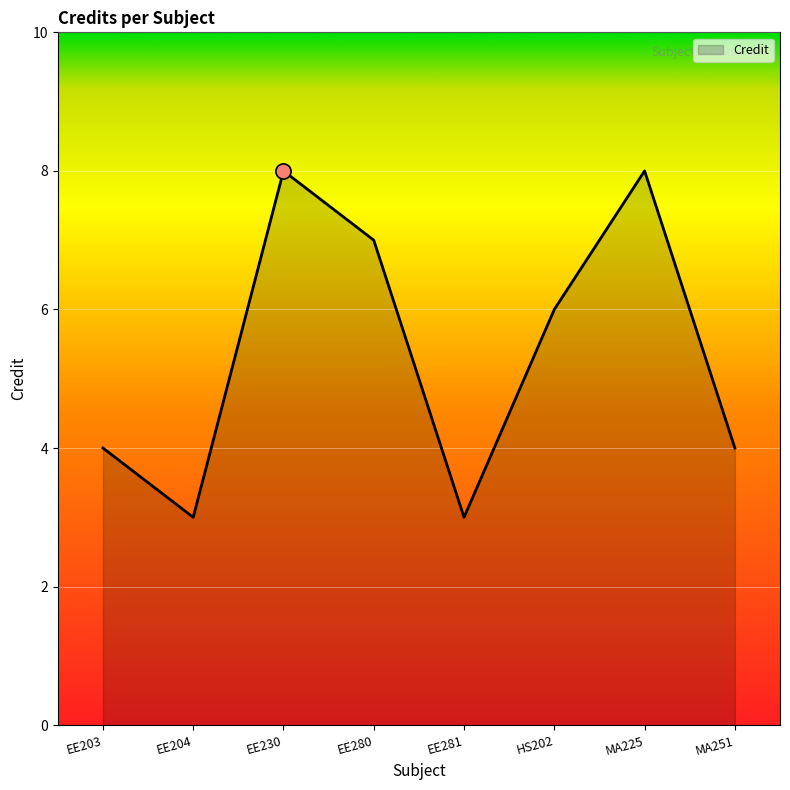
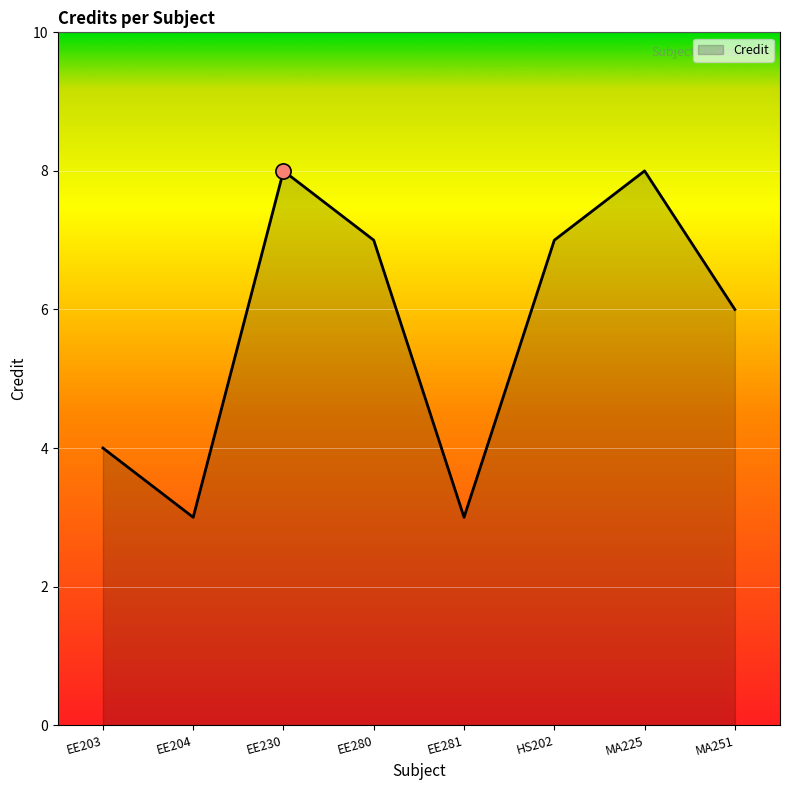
Credit, HS202: 6 -> 7
Credit, MA251: 4 -> 6
